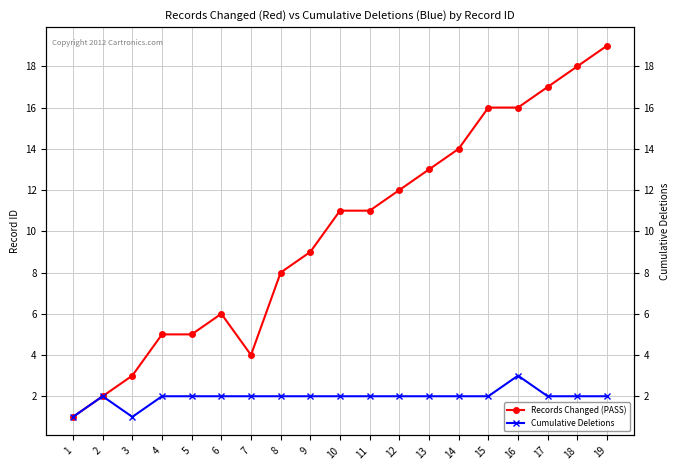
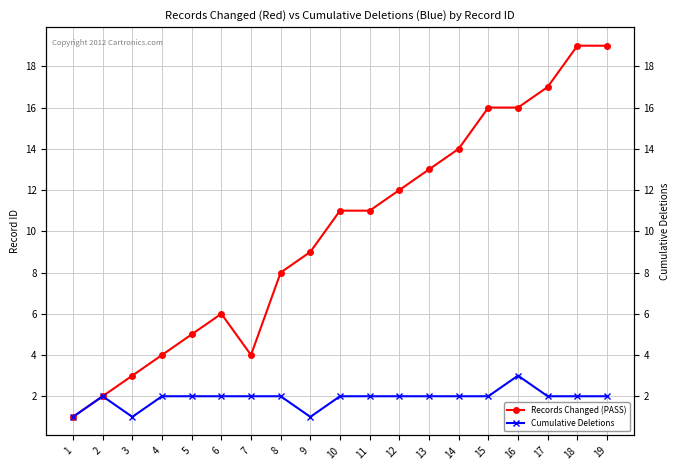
Records Changed (PASS), 4: 5 -> 4
Cumulative Deletions, 9: 2 -> 1
Records Changed (PASS), 18: 18 -> 19
